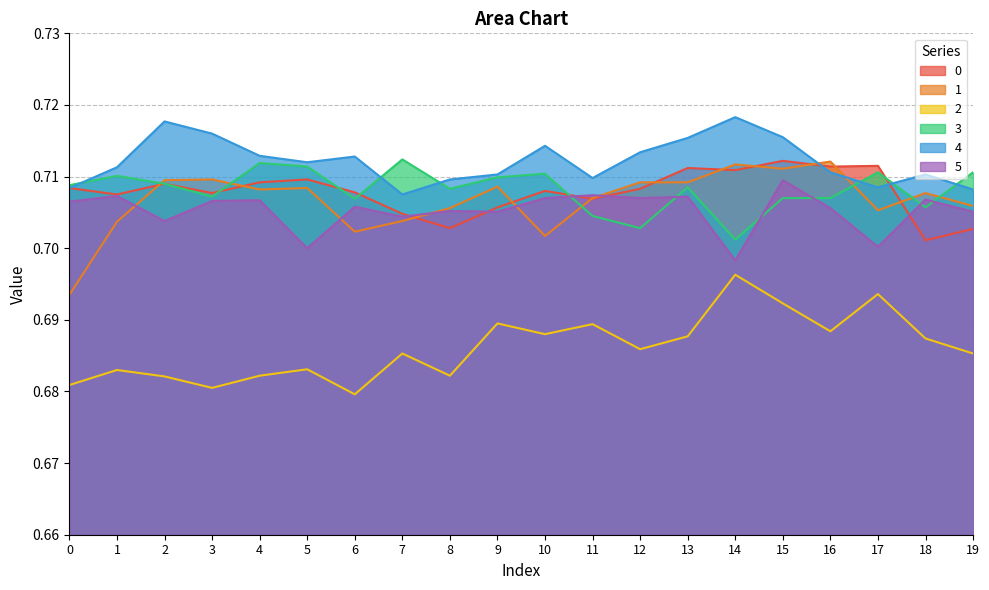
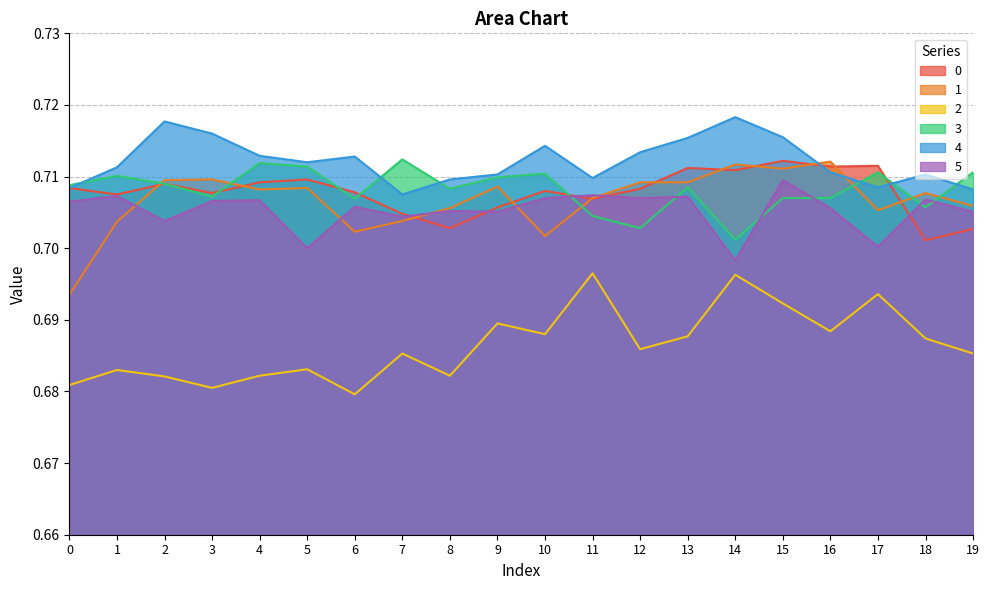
2, 11: 0.689 -> 0.697
